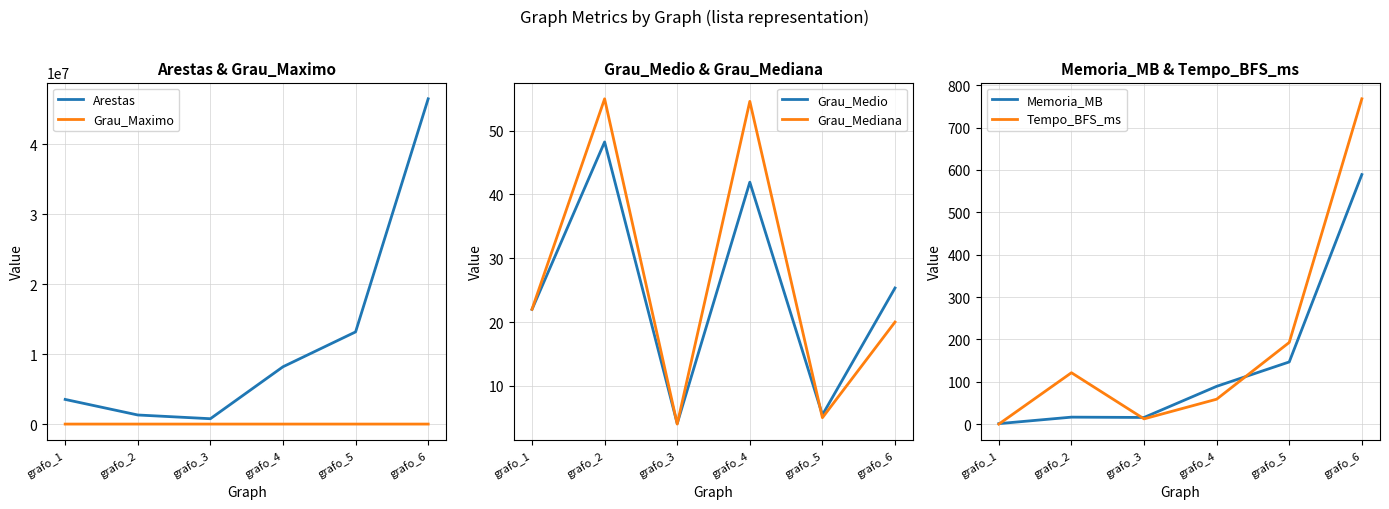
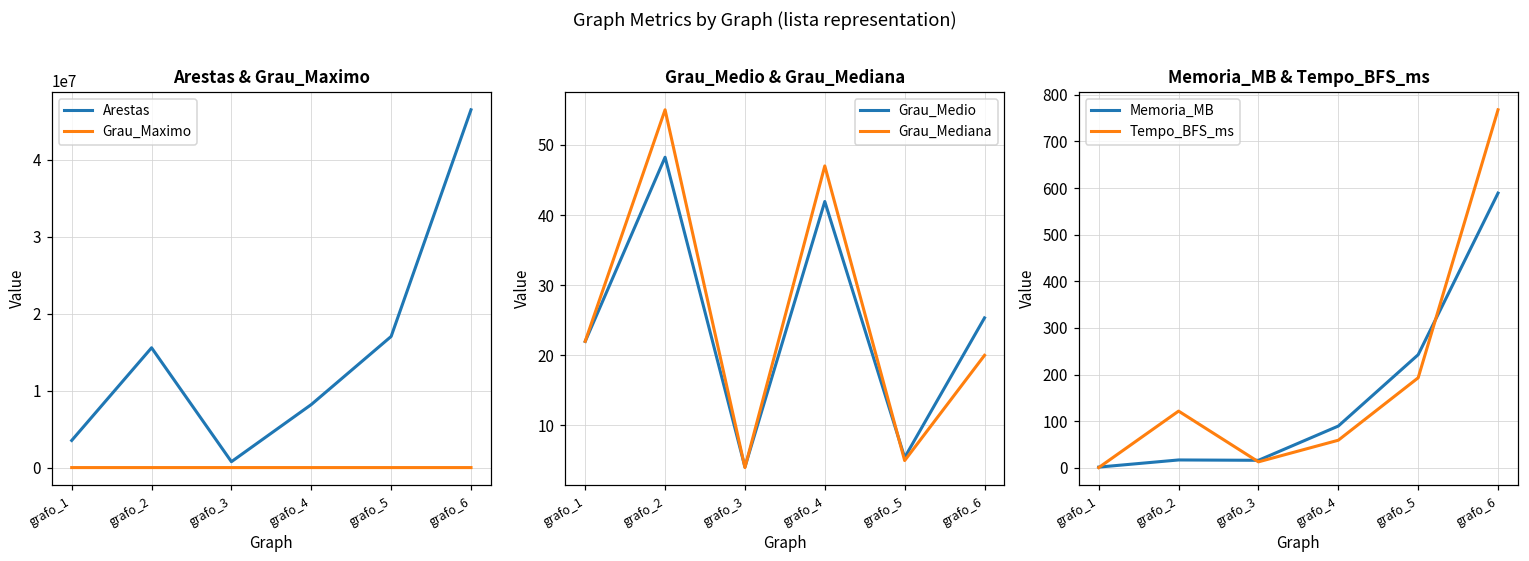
Arestas & Grau_Maximo, Arestas, grafo_2: 1000000 -> 16000000
Arestas & Grau_Maximo, Arestas, grafo_5: 13000000 -> 17000000
Grau_Medio & Grau_Mediana, Grau_Mediana, grafo_4: 55 -> 47
Memoria_MB & Tempo_BFS_ms, Memoria_MB, grafo_5: 150 -> 240
